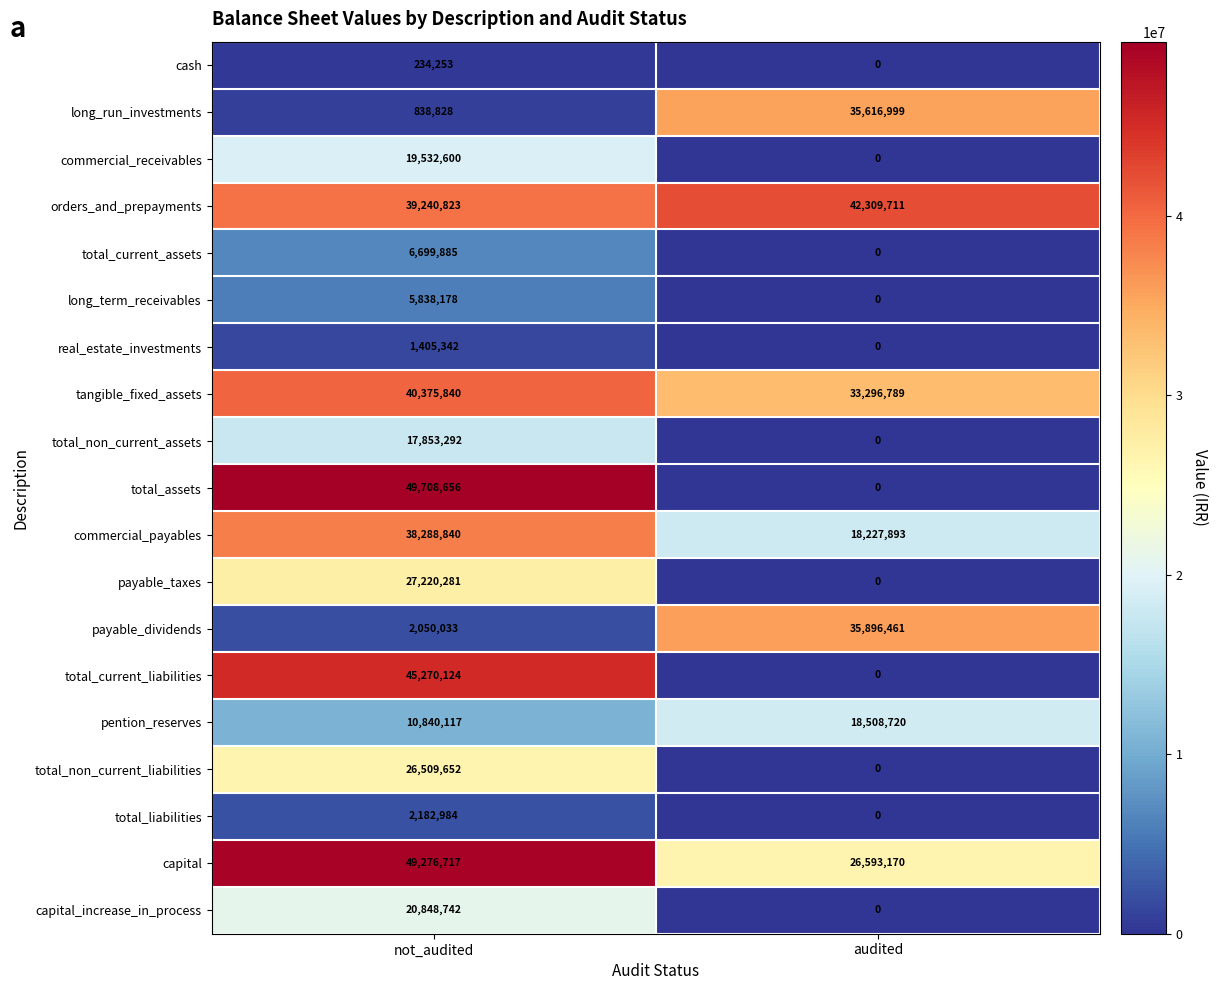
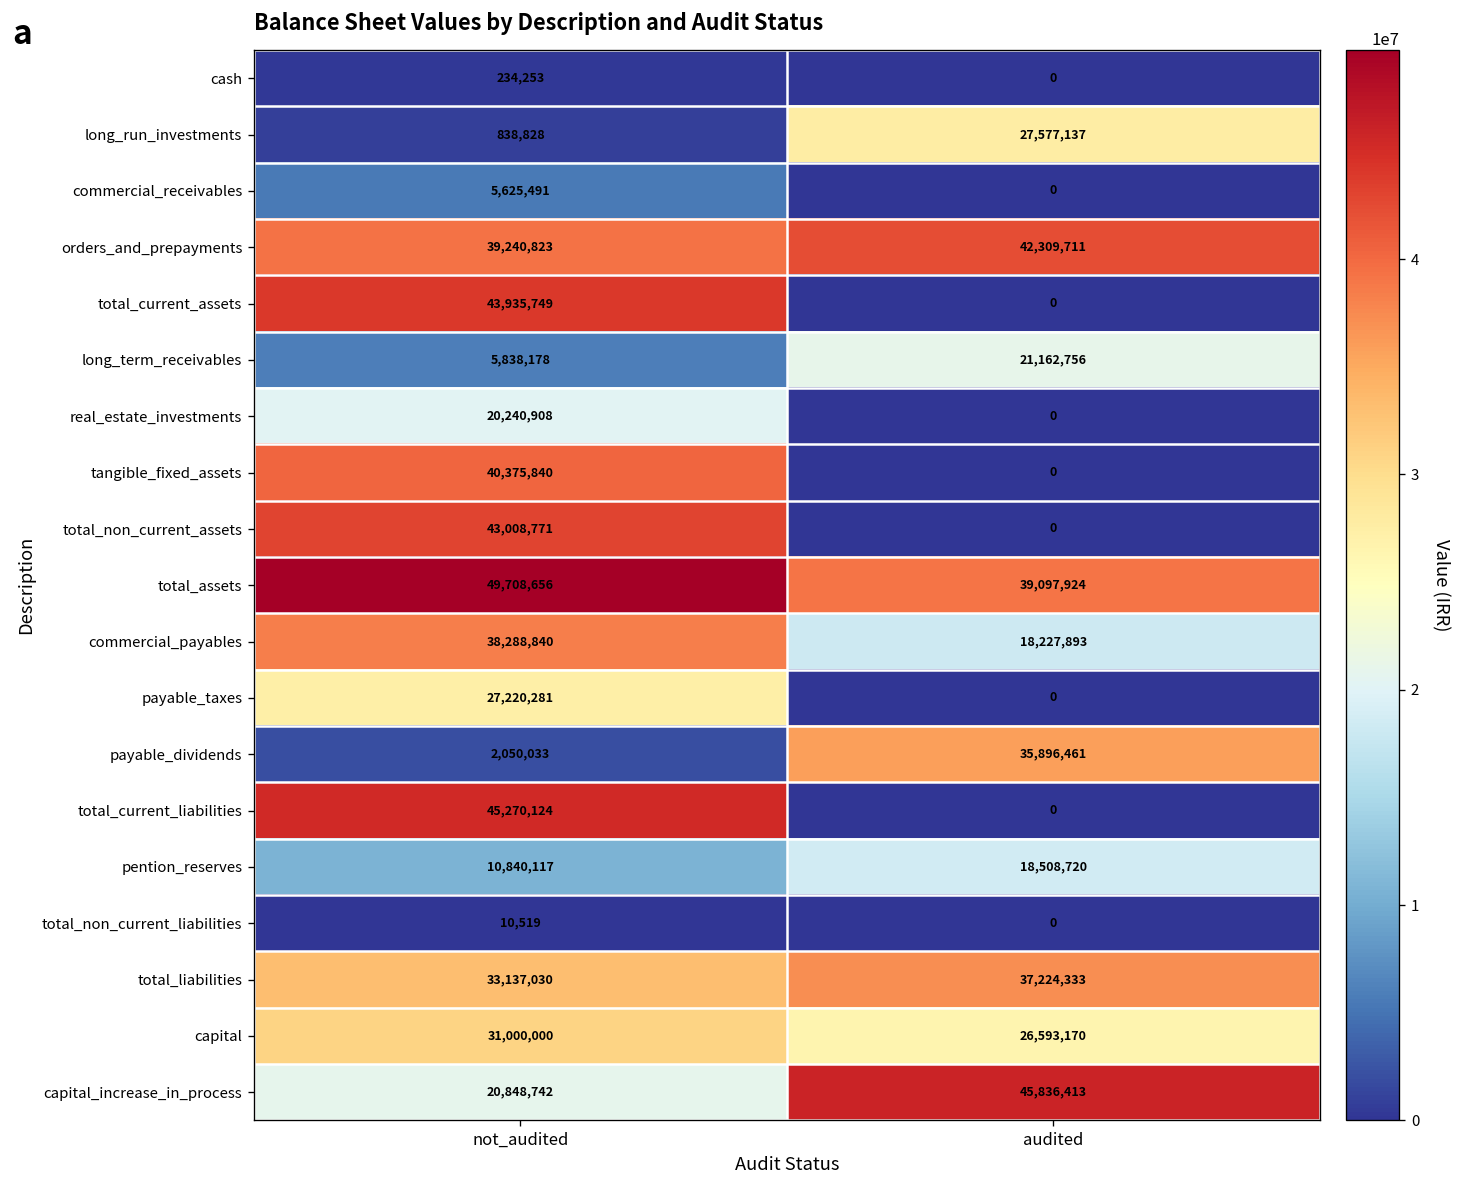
long_run_investments, audited: 35,616,999 -> 27,577,137
commercial_receivables, not_audited: 19,532,600 -> 5,625,491
total_current_assets, not_audited: 6,699,885 -> 43,935,749
long_term_receivables, audited: 0 -> 21,162,756
real_estate_investments, not_audited: 1,405,342 -> 20,240,908
tangible_fixed_assets, audited: 33,296,789 -> 0
total_non_current_assets, not_audited: 17,853,292 -> 43,008,771
total_assets, audited: 0 -> 39,097,924
total_non_current_liabilities, not_audited: 26,509,652 -> 10,519
total_liabilities, not_audited: 2,182,984 -> 33,137,030
total_liabilities, audited: 0 -> 37,224,333
capital, not_audited: 49,276,717 -> 31,000,000
capital_increase_in_process, audited: 0 -> 45,836,413
